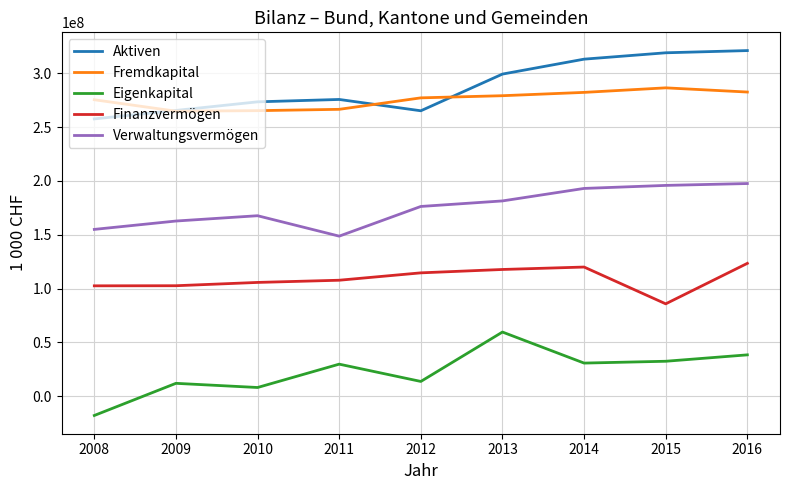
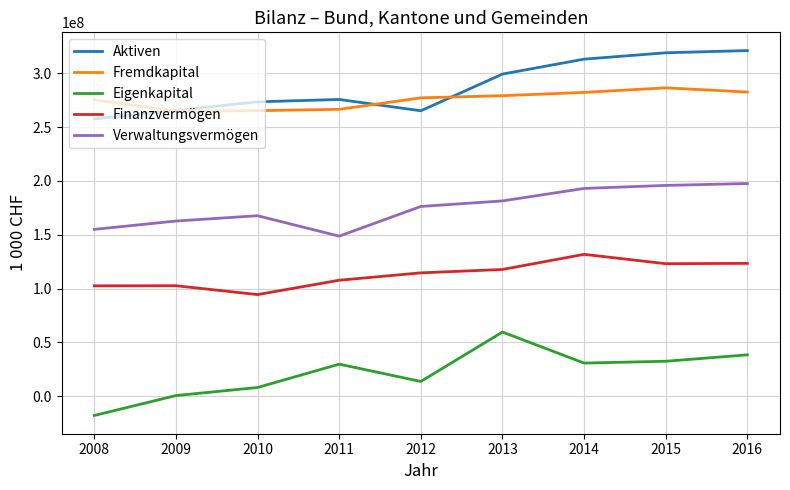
Eigenkapital, 2009: 12000000 -> 1000000
Finanzvermögen, 2010: 106000000 -> 94000000
Finanzvermögen, 2014: 120000000 -> 132000000
Finanzvermögen, 2015: 86000000 -> 123000000
